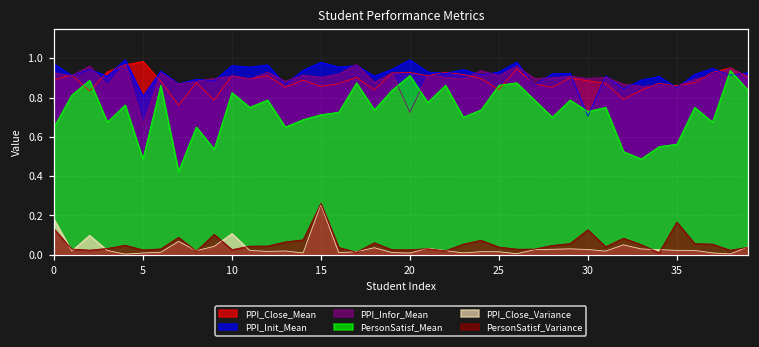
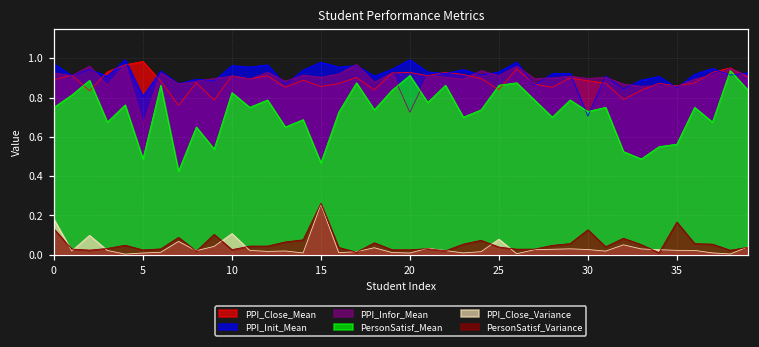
PersonSatisf_Mean, 0: 0.65 -> 0.75
PersonSatisf_Mean, 15: 0.71 -> 0.47
PPI_Close_Variance, 25: 0.02 -> 0.08
